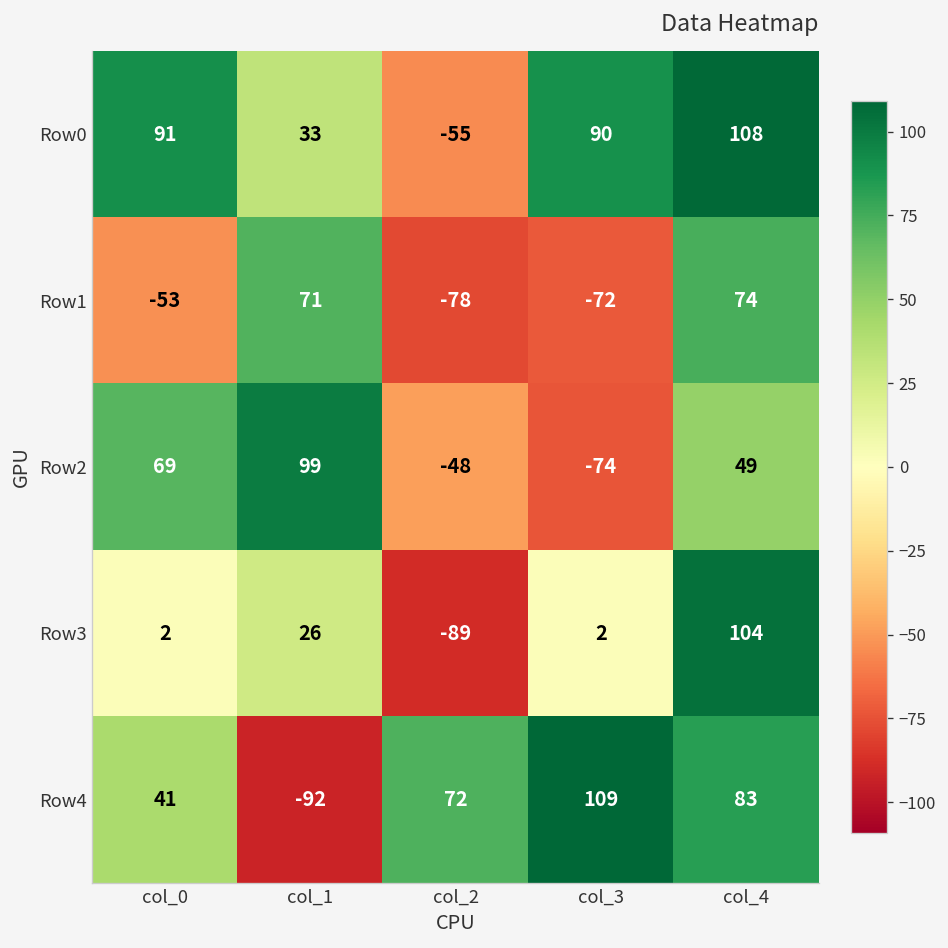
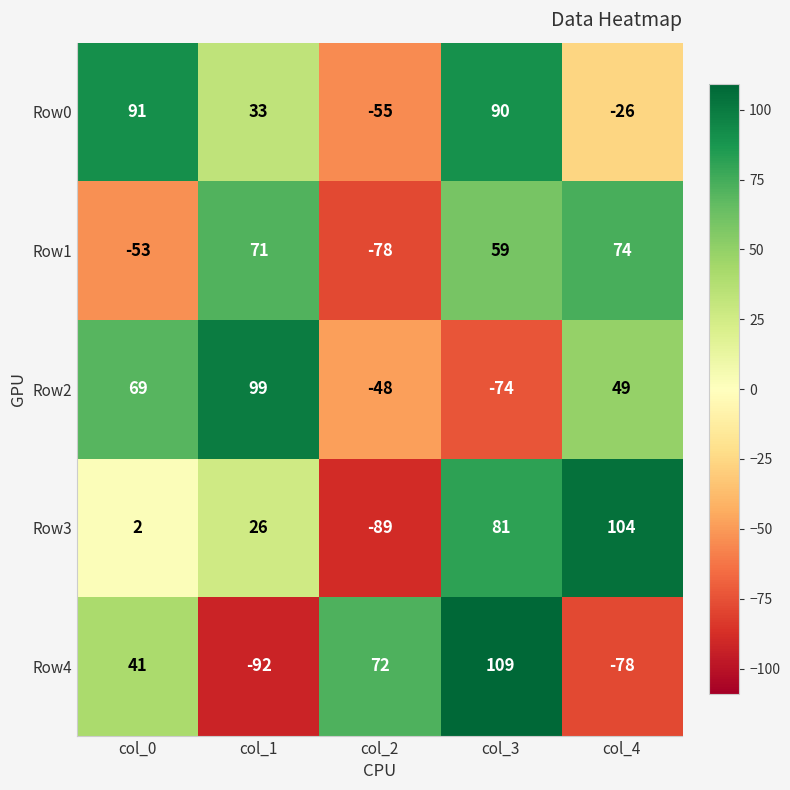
Row0, col_4: 108 -> -26
Row1, col_3: -72 -> 59
Row3, col_3: 2 -> 81
Row4, col_4: 83 -> -78
